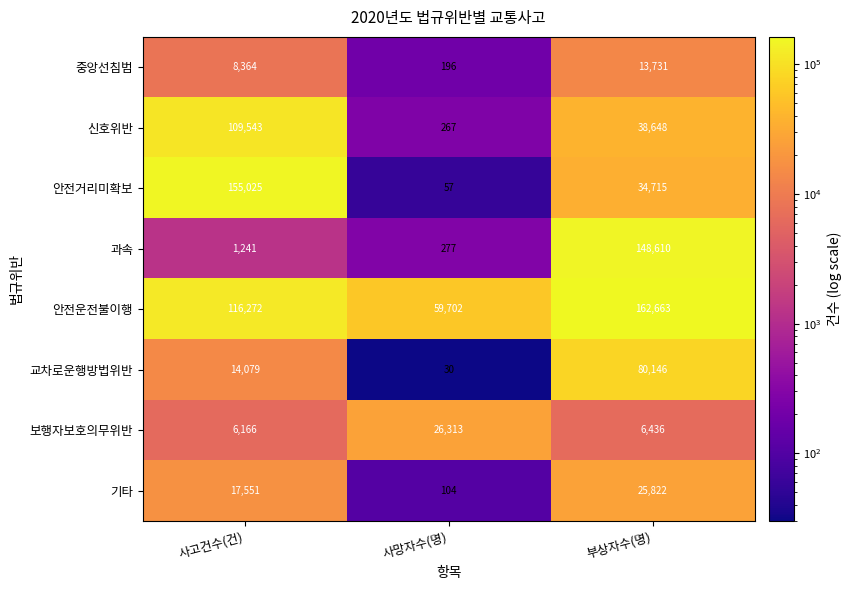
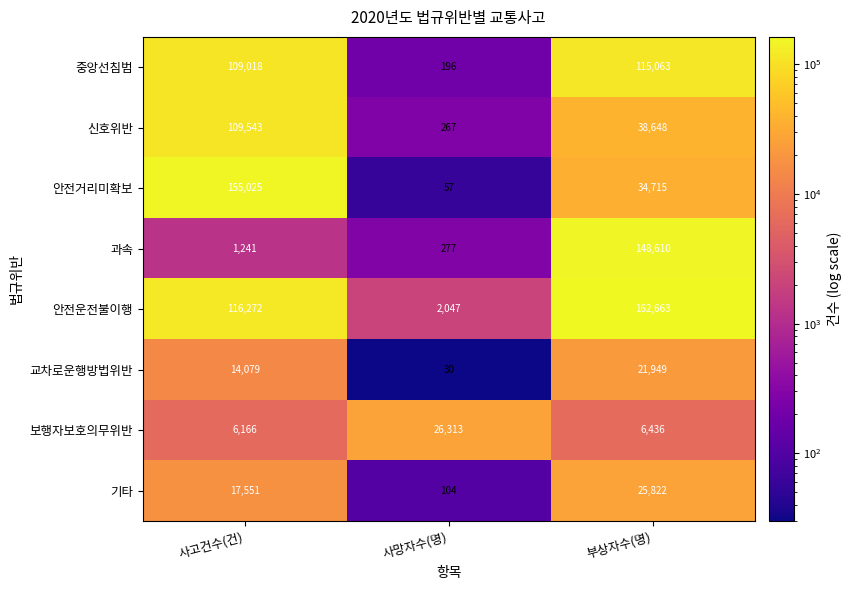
중앙선침범, 사고건수(건): 8,364 -> 109,018
중앙선침범, 부상자수(명): 13,731 -> 115,063
안전운전불이행, 사망자수(명): 59,702 -> 2,047
교차로운행방법위반, 부상자수(명): 80,146 -> 21,949
